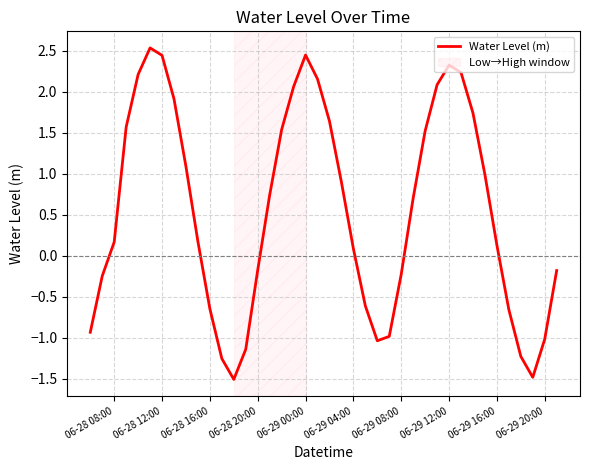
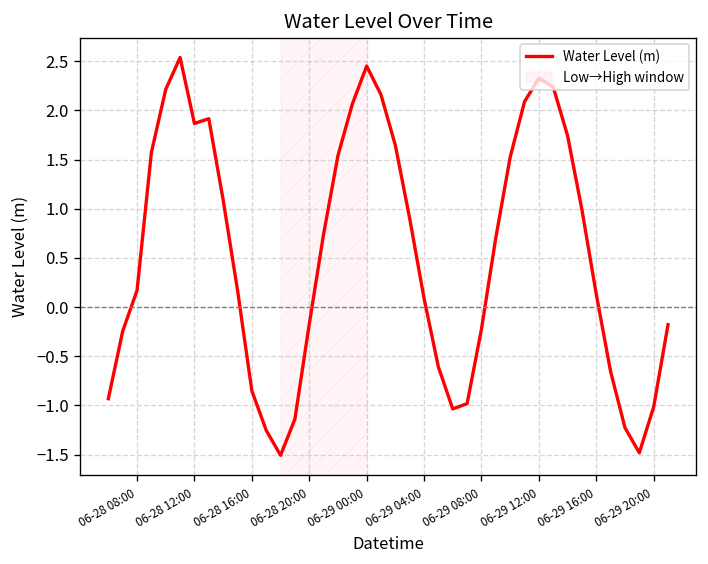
06-28 12:00: 2.4 -> 1.9
06-28 16:00: -0.6 -> -0.9
